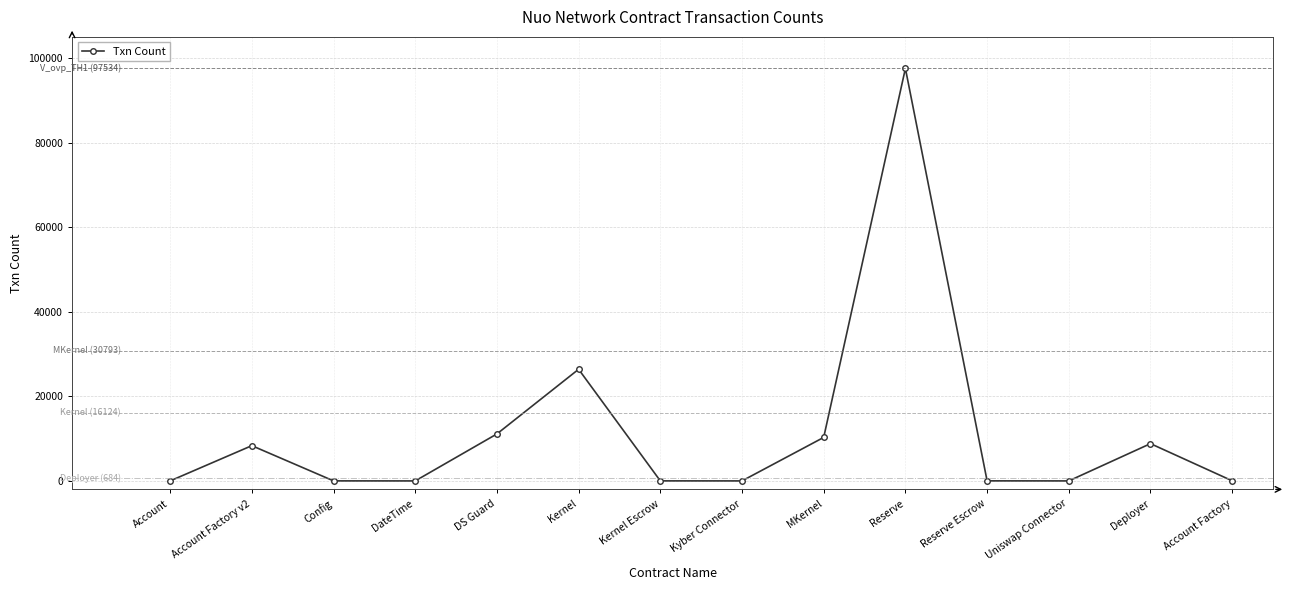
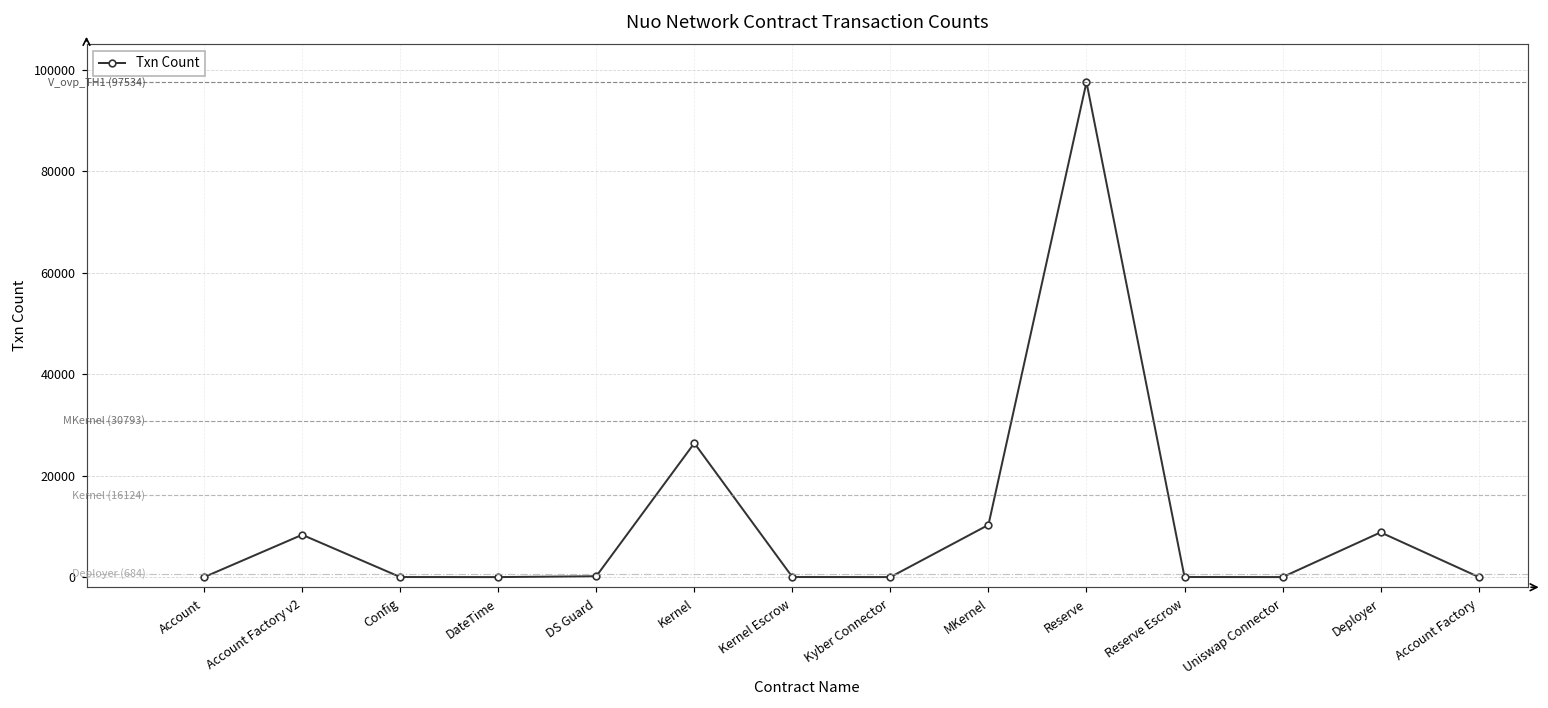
DS Guard: 11000 -> 0
